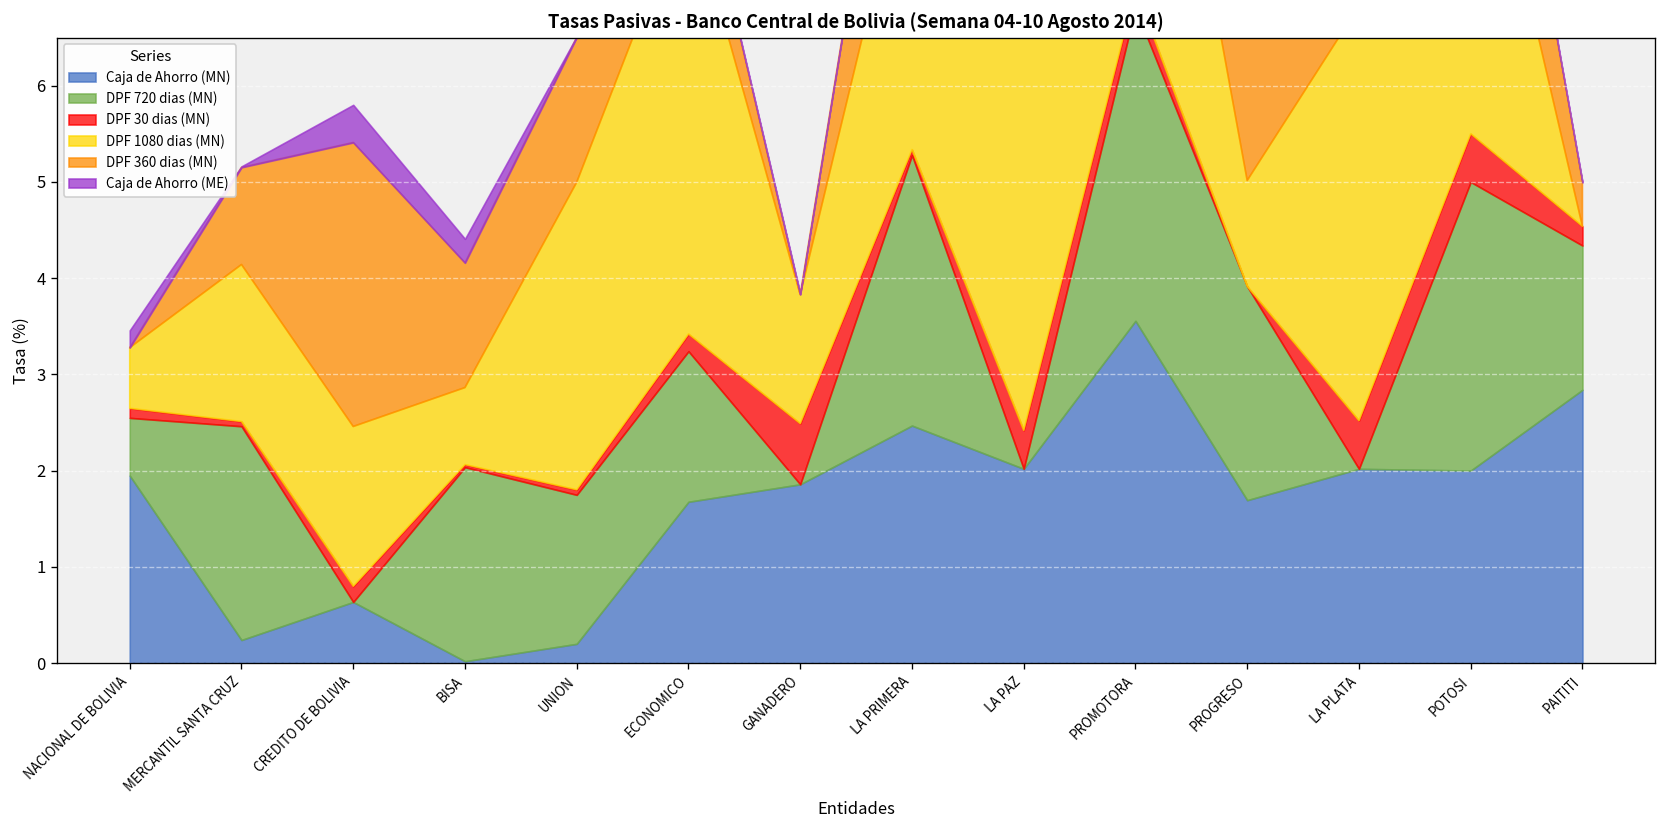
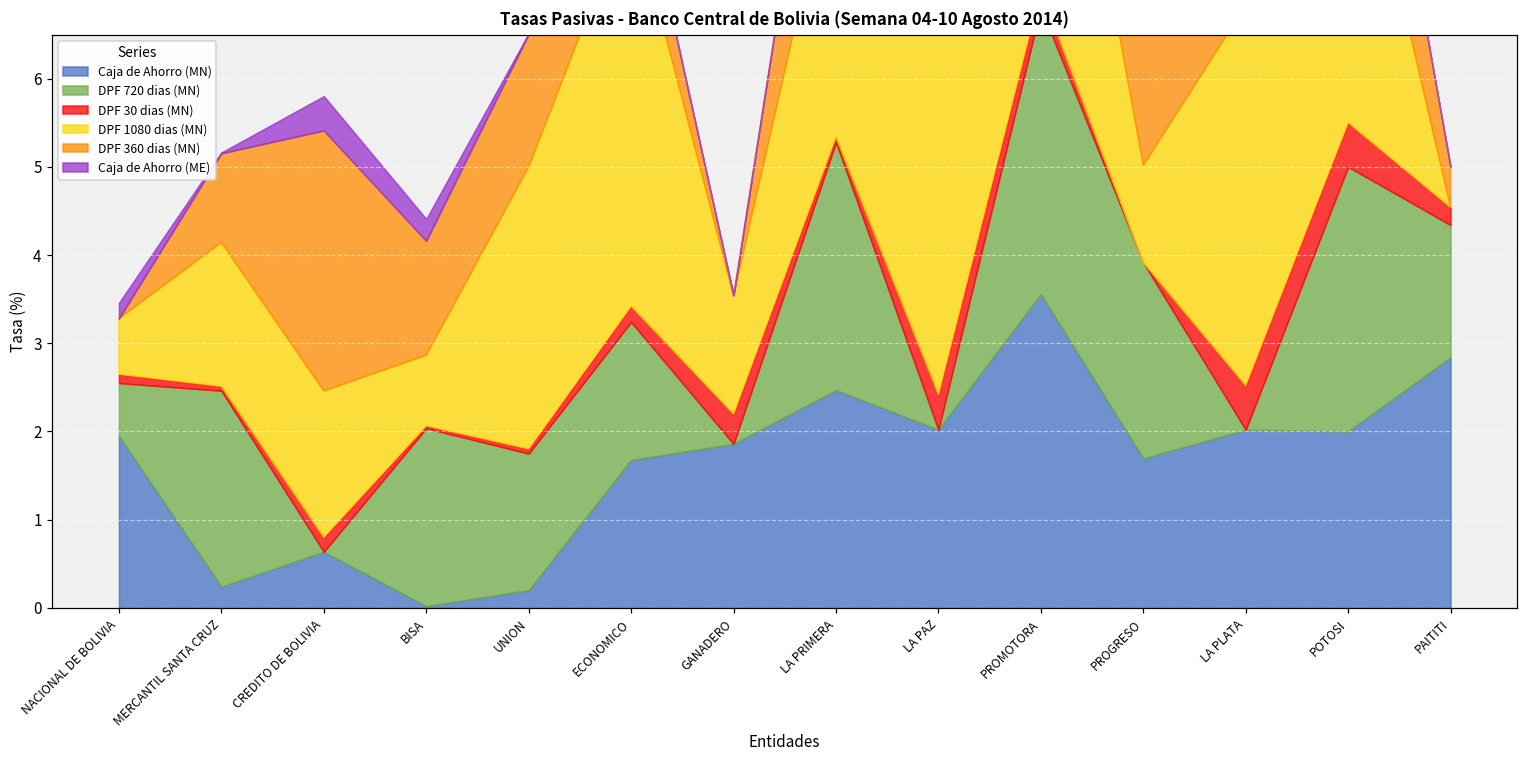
DPF 30 dias (MN), GANADERO: 0.6 -> 0.3
